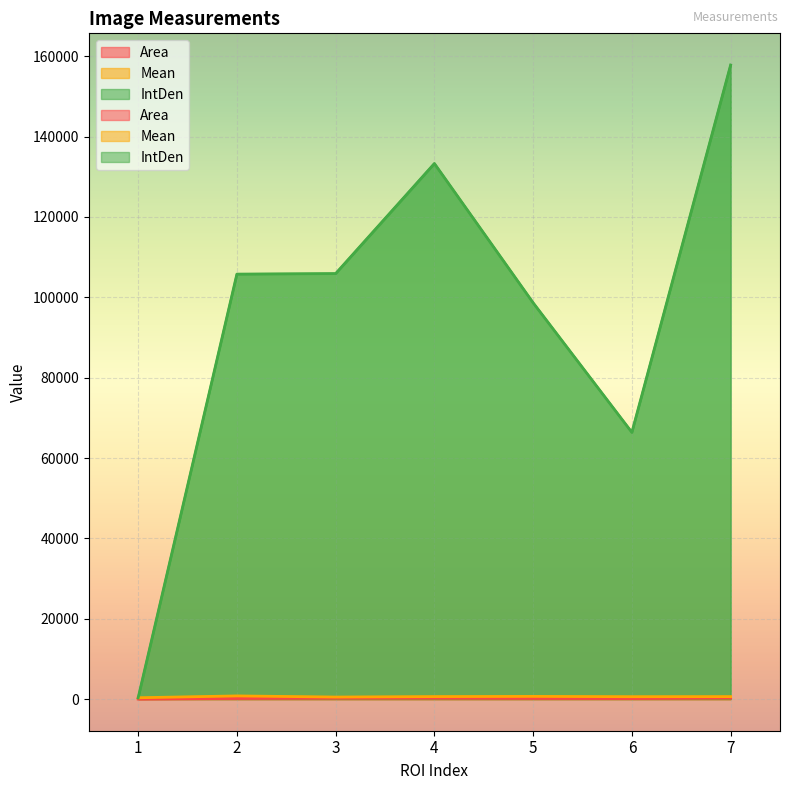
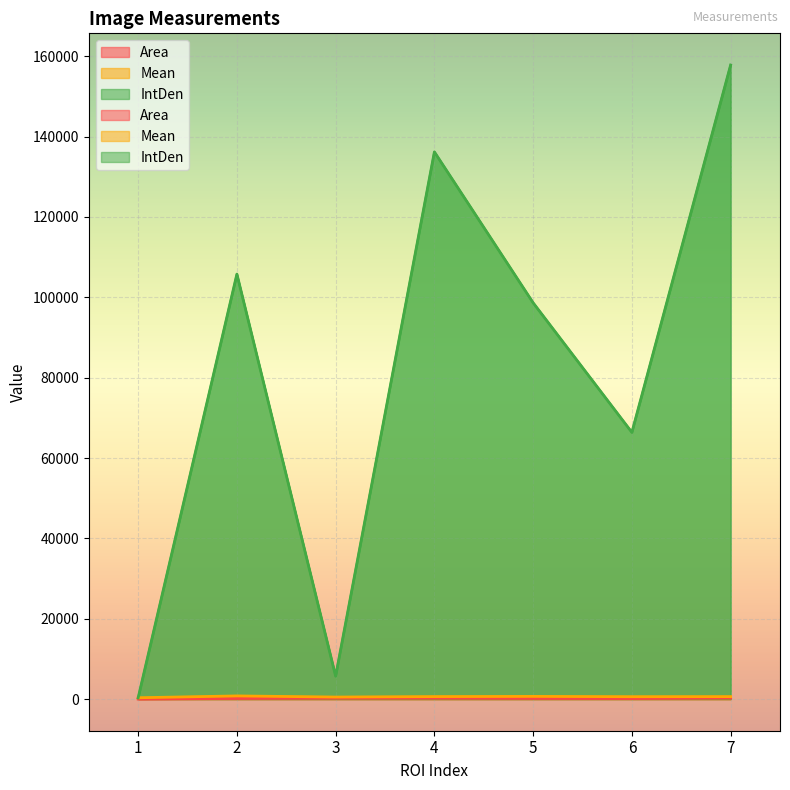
IntDen, 3: 106000 -> 6000
IntDen, 4: 133000 -> 136000
